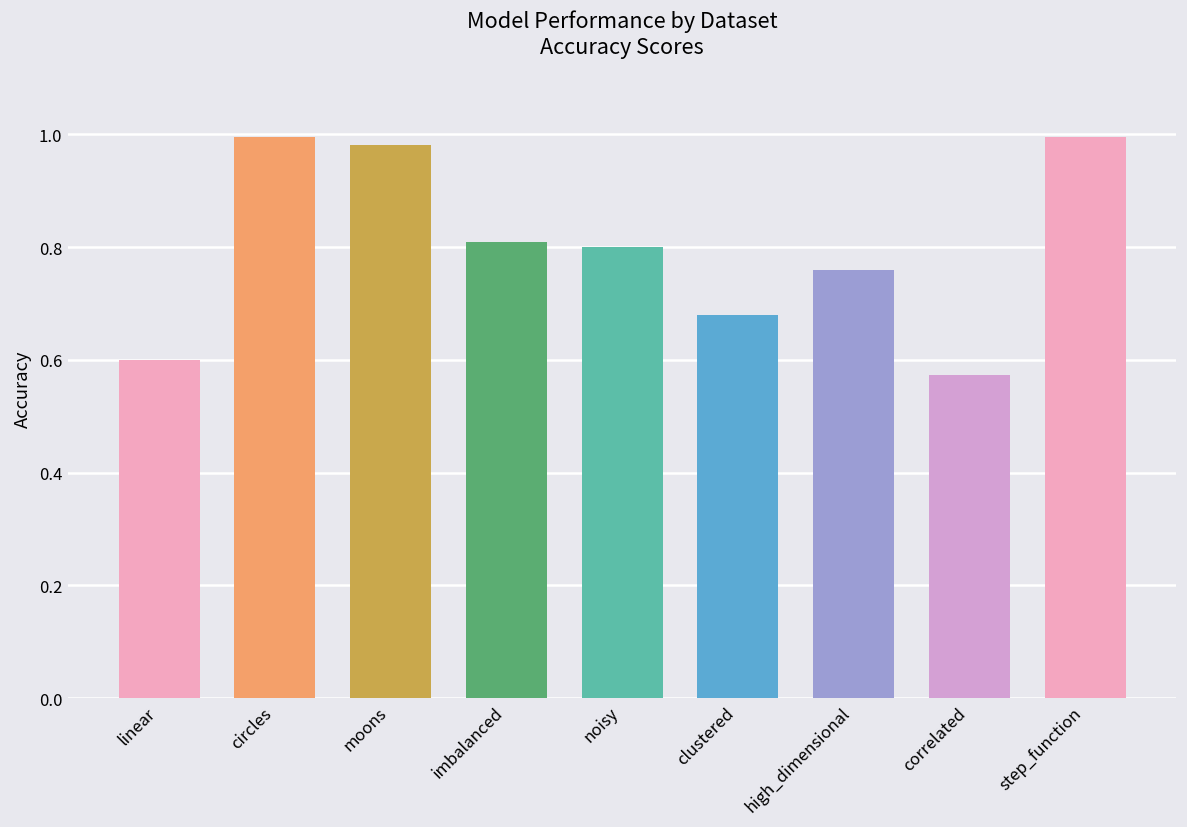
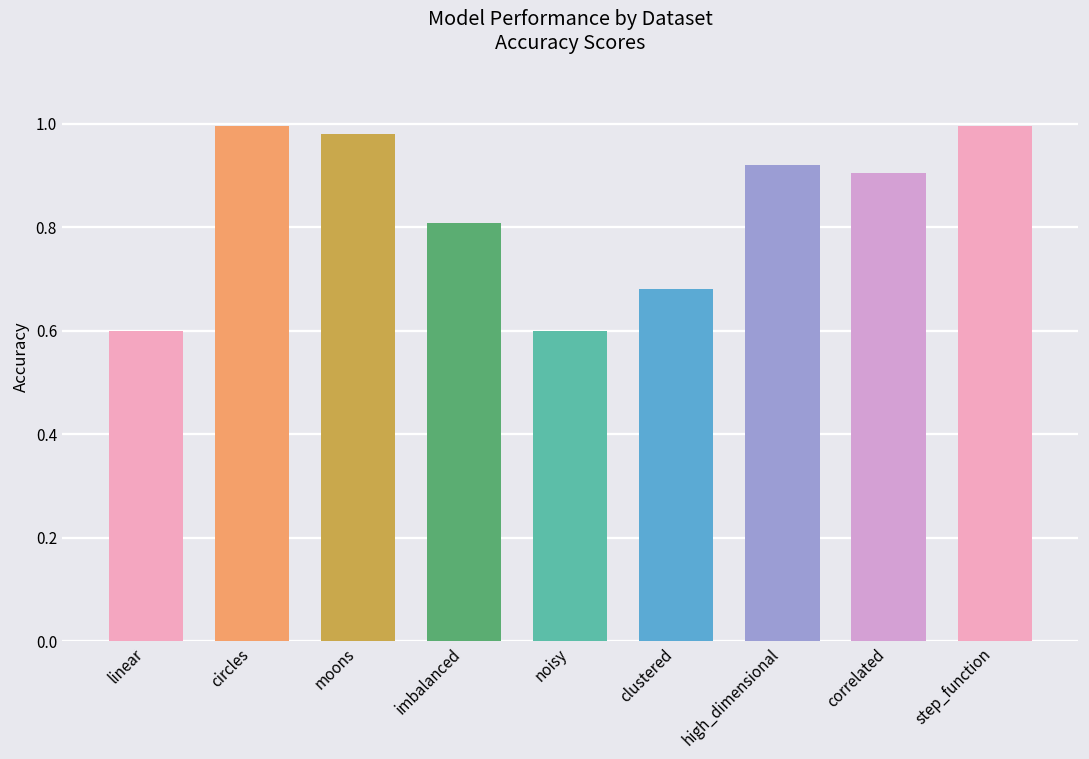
noisy: 0.8 -> 0.6
high_dimensional: 0.76 -> 0.92
correlated: 0.57 -> 0.91
